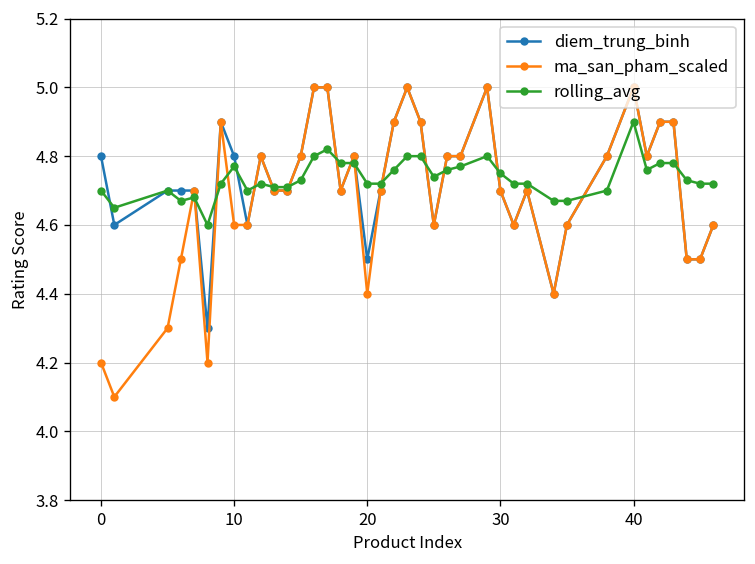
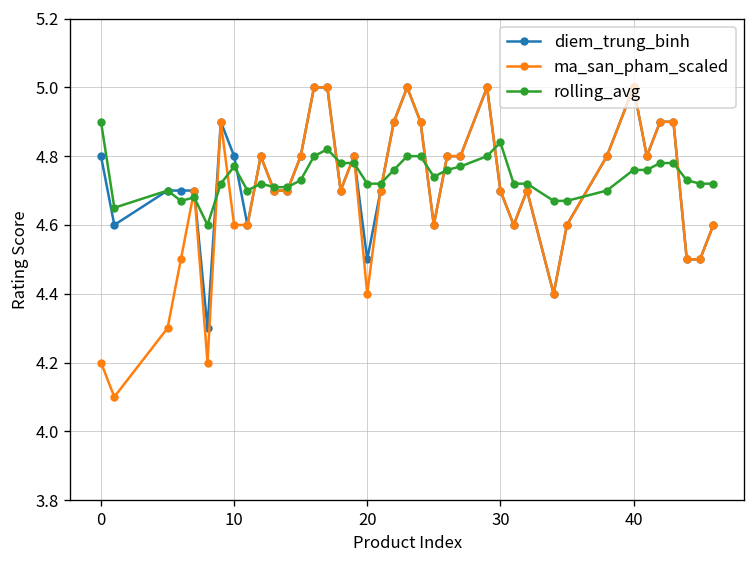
rolling_avg, 0: 4.7 -> 4.9
rolling_avg, 30: 4.75 -> 4.84
rolling_avg, 40: 4.90 -> 4.76
